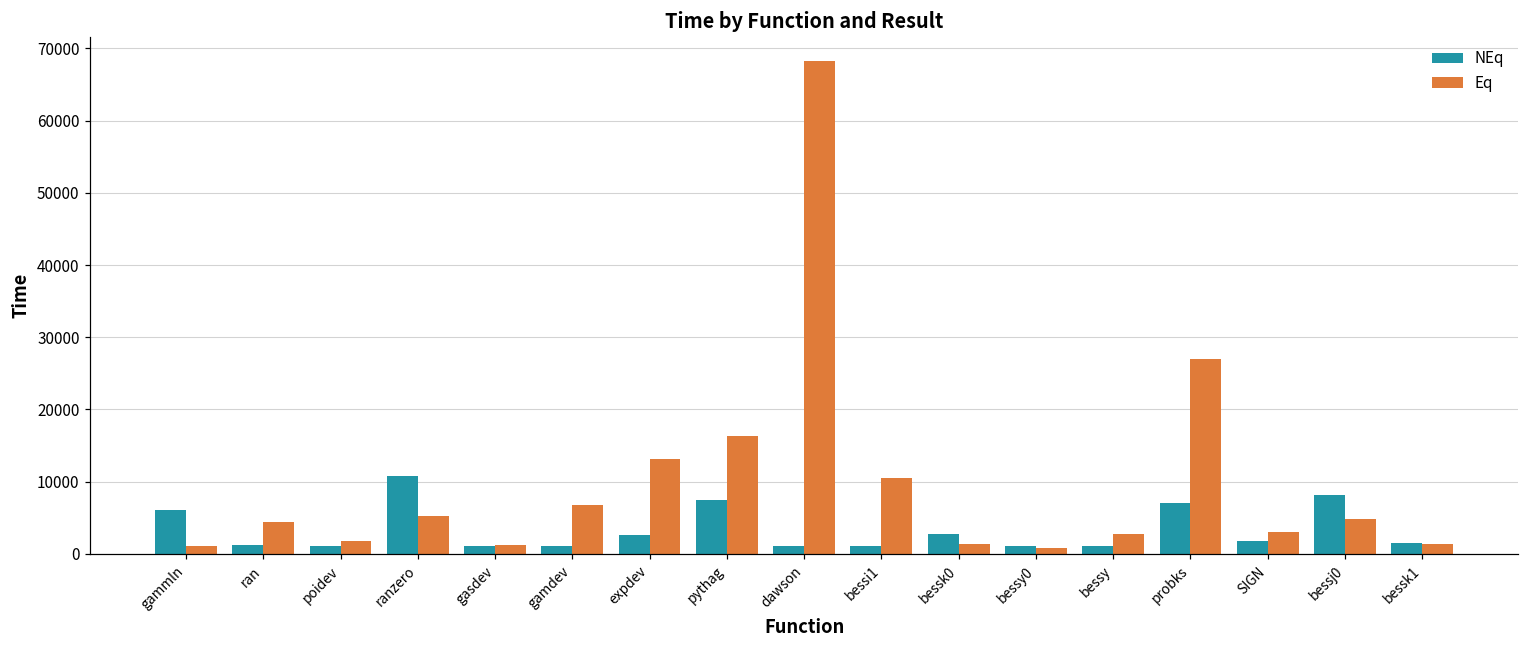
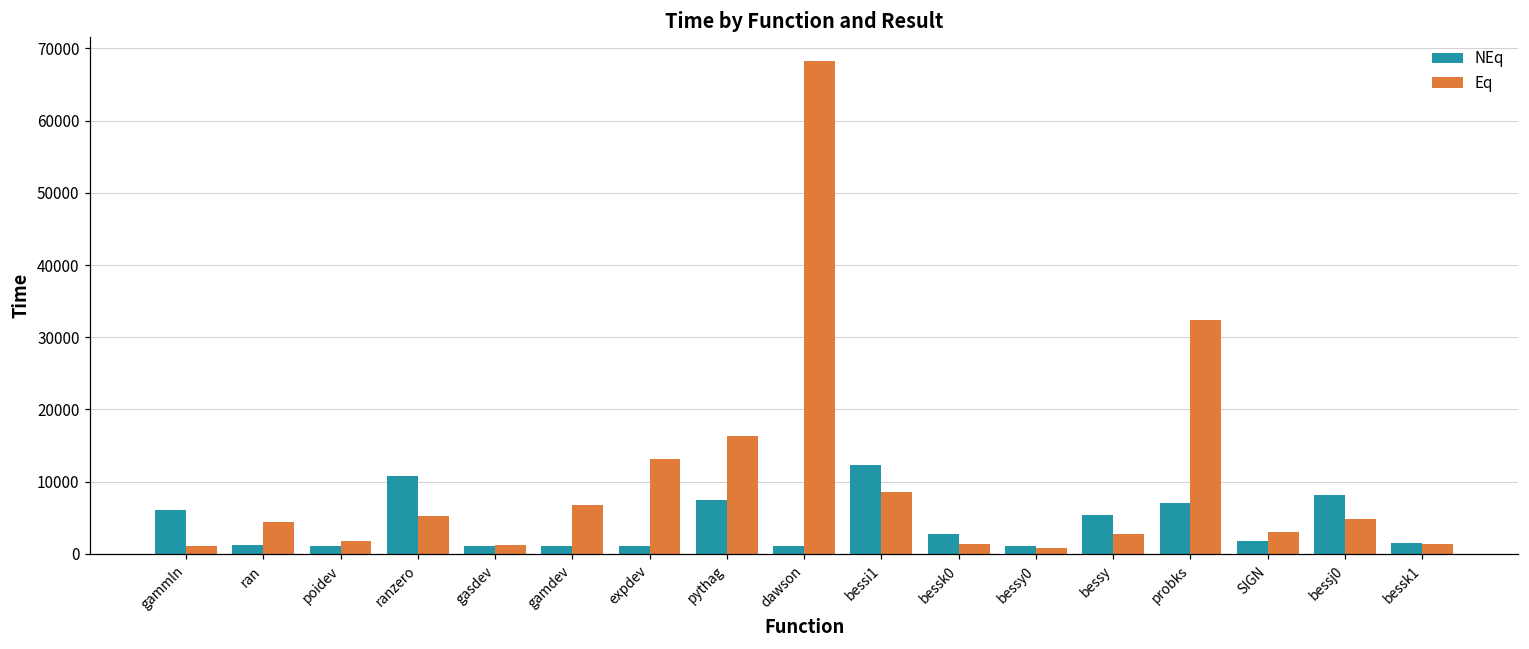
NEq, expdev: 3000 -> 1000
NEq, bessi1: 1000 -> 12000
Eq, bessi1: 10000 -> 9000
NEq, bessy: 1000 -> 5000
Eq, probks: 27000 -> 32000
